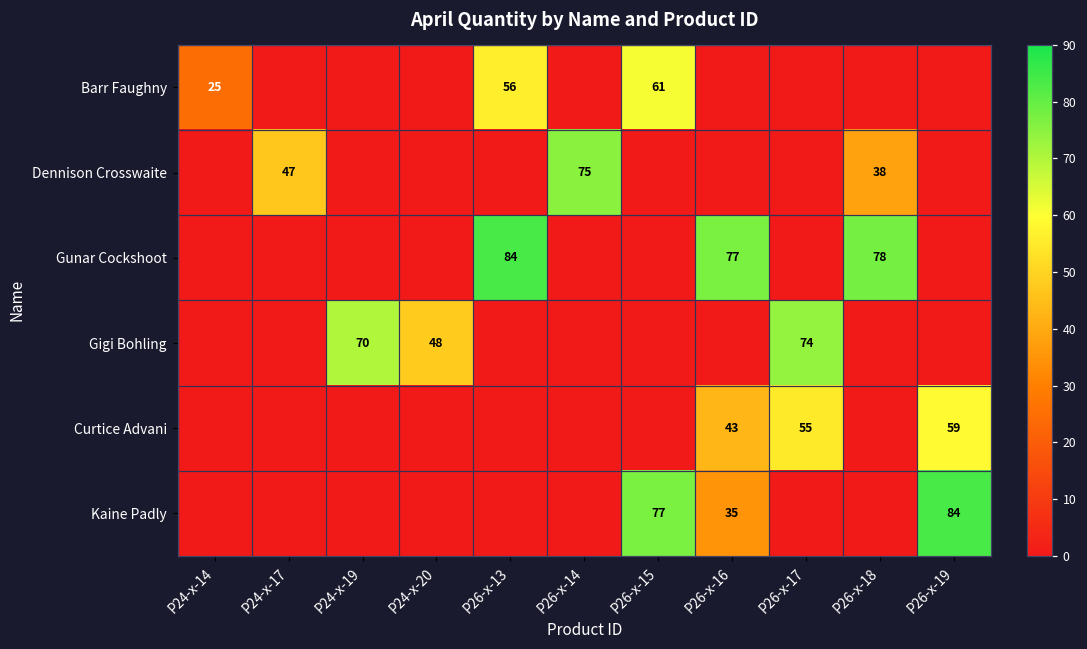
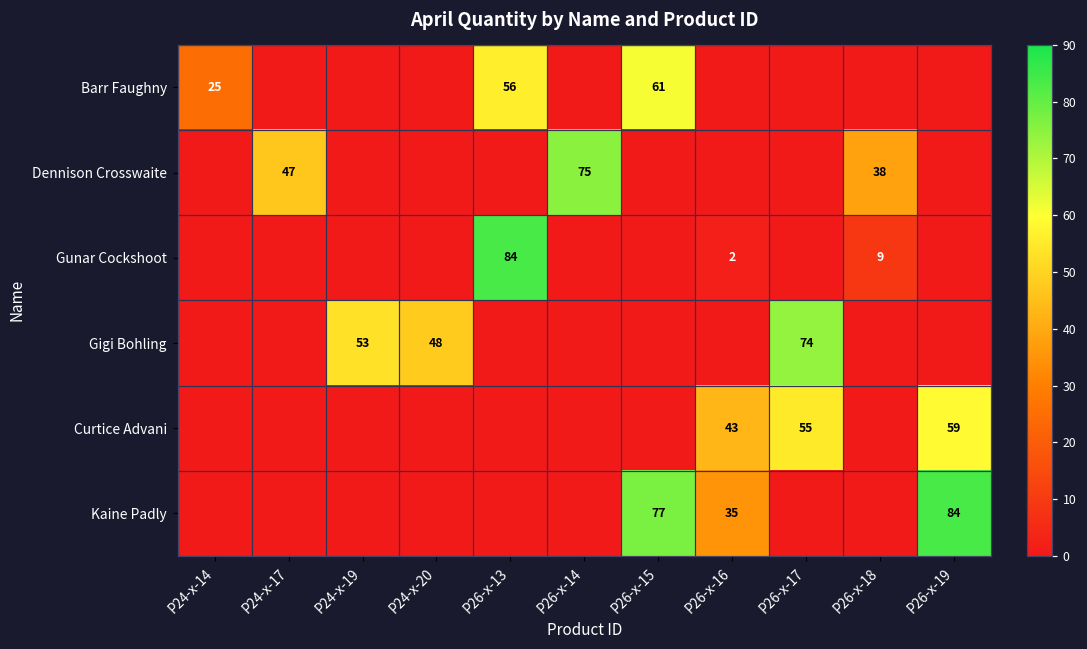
Gunar Cockshoot, P26-x-16: 77 -> 2
Gunar Cockshoot, P26-x-18: 78 -> 9
Gigi Bohling, P24-x-19: 70 -> 53
